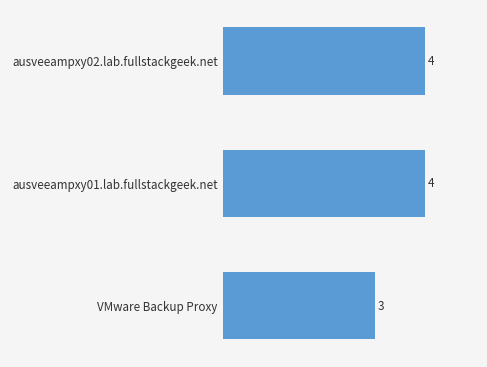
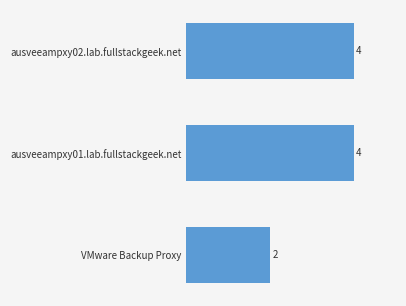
VMware Backup Proxy: 3 -> 2
